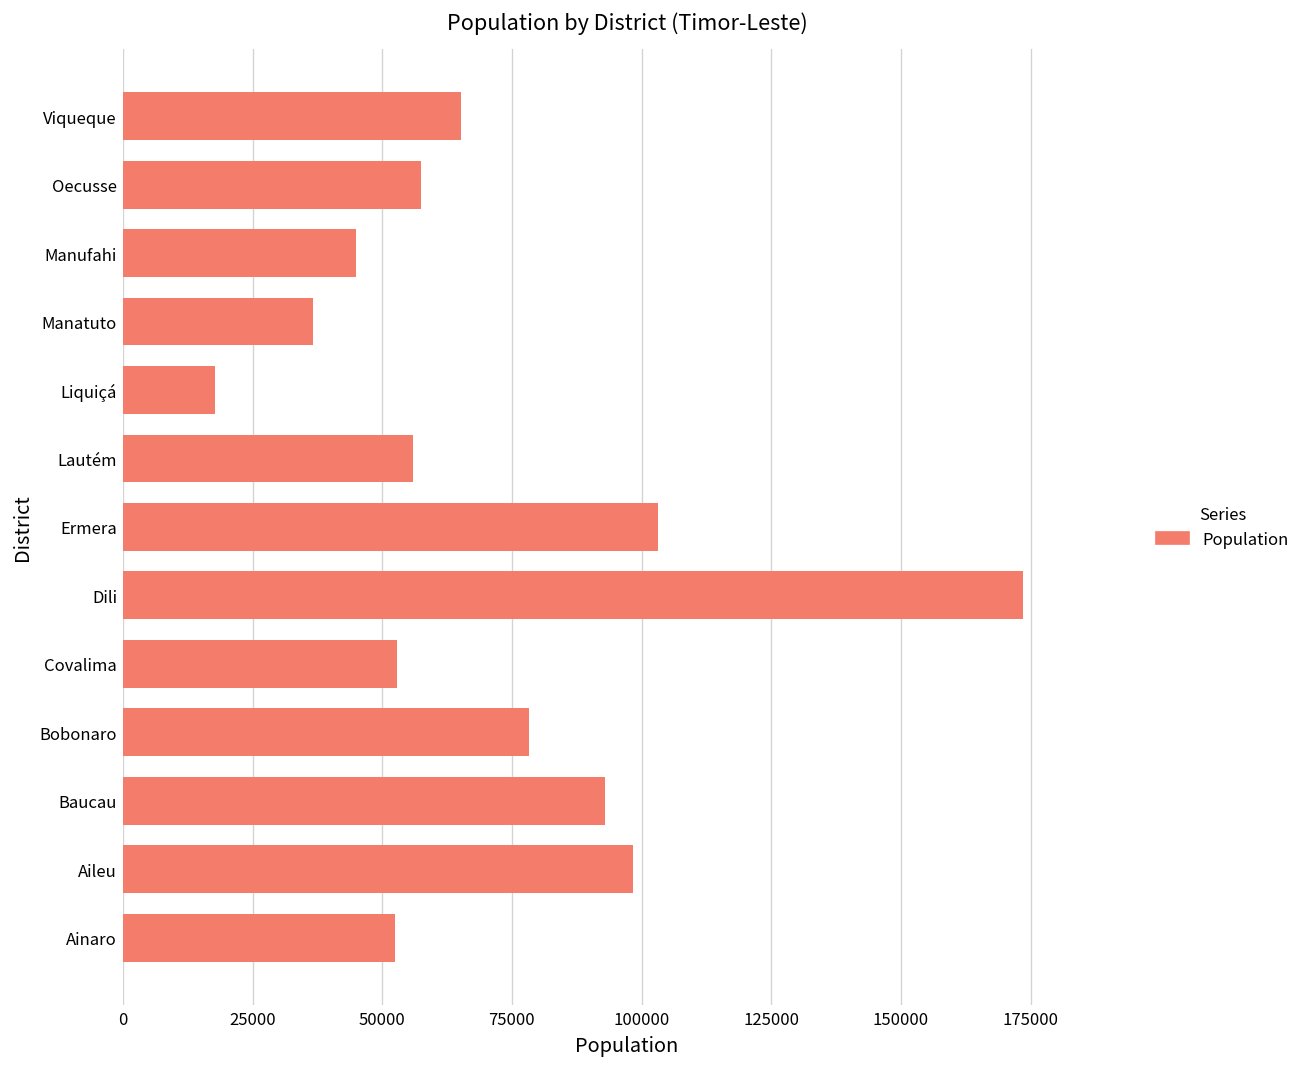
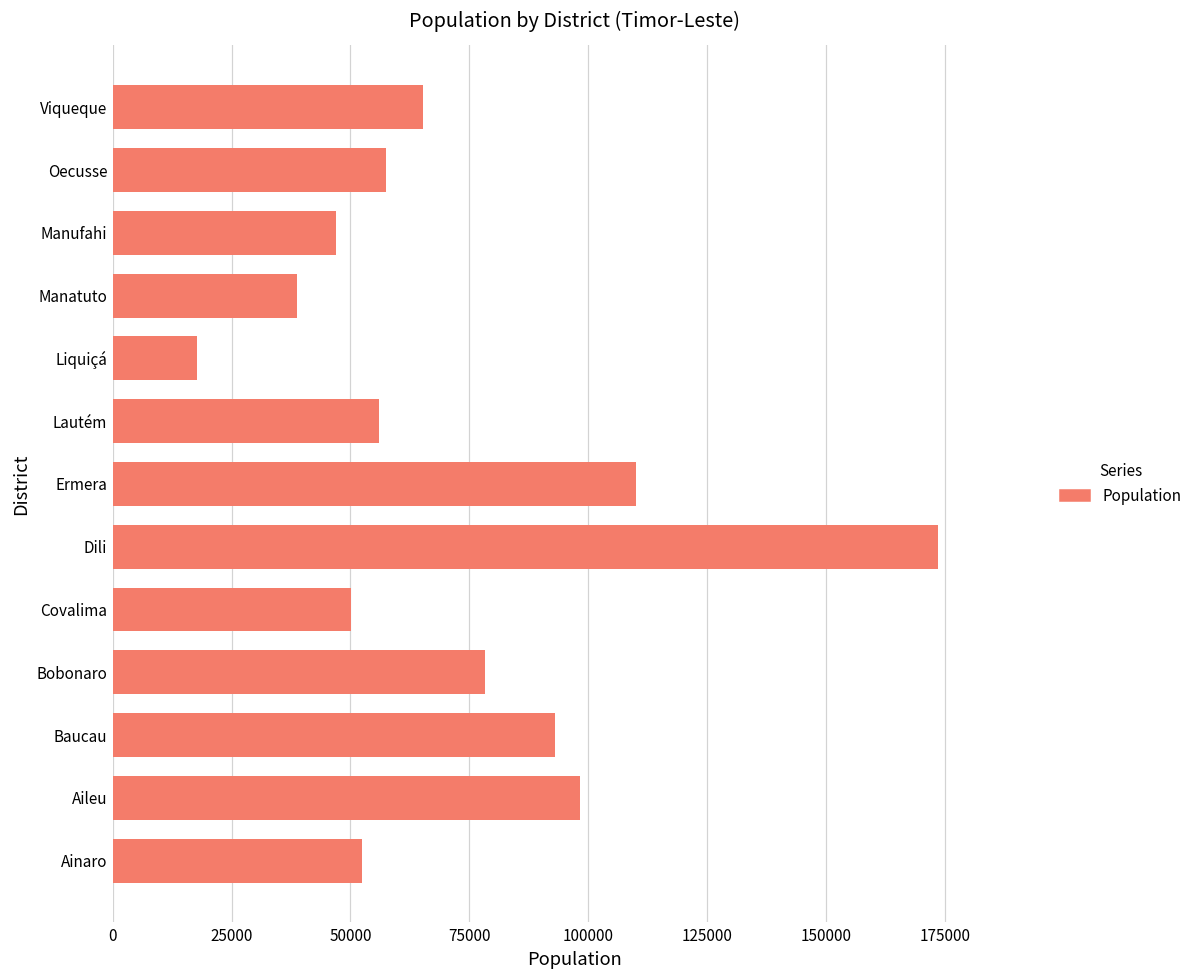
Manufahi: 45000 -> 47000
Manatuto: 37000 -> 39000
Ermera: 103000 -> 110000
Covalima: 53000 -> 50000
